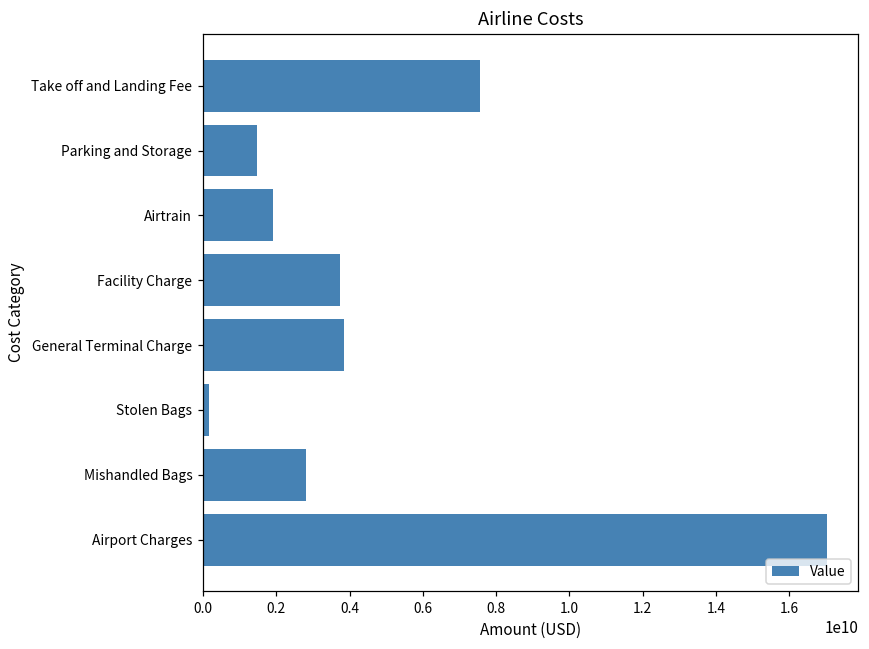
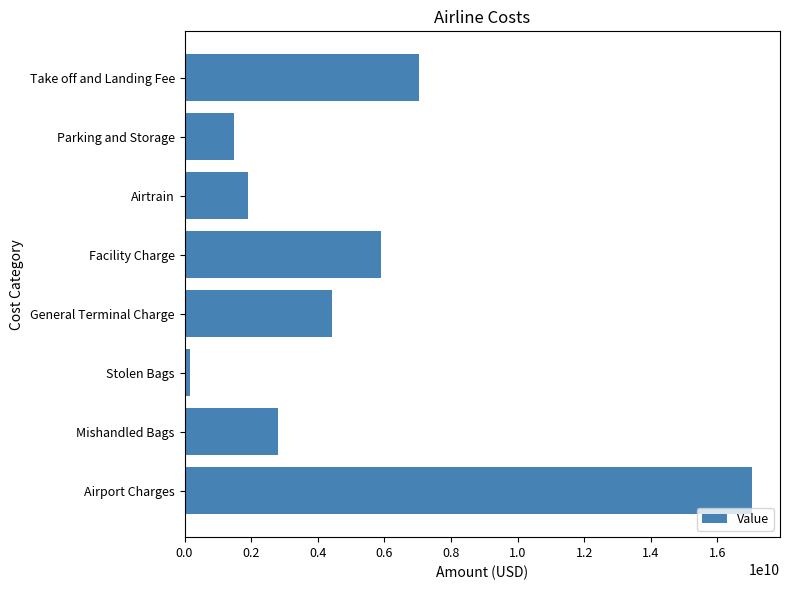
Take off and Landing Fee: 7600000000 -> 7000000000
Facility Charge: 3700000000 -> 5900000000
General Terminal Charge: 3900000000 -> 4400000000
